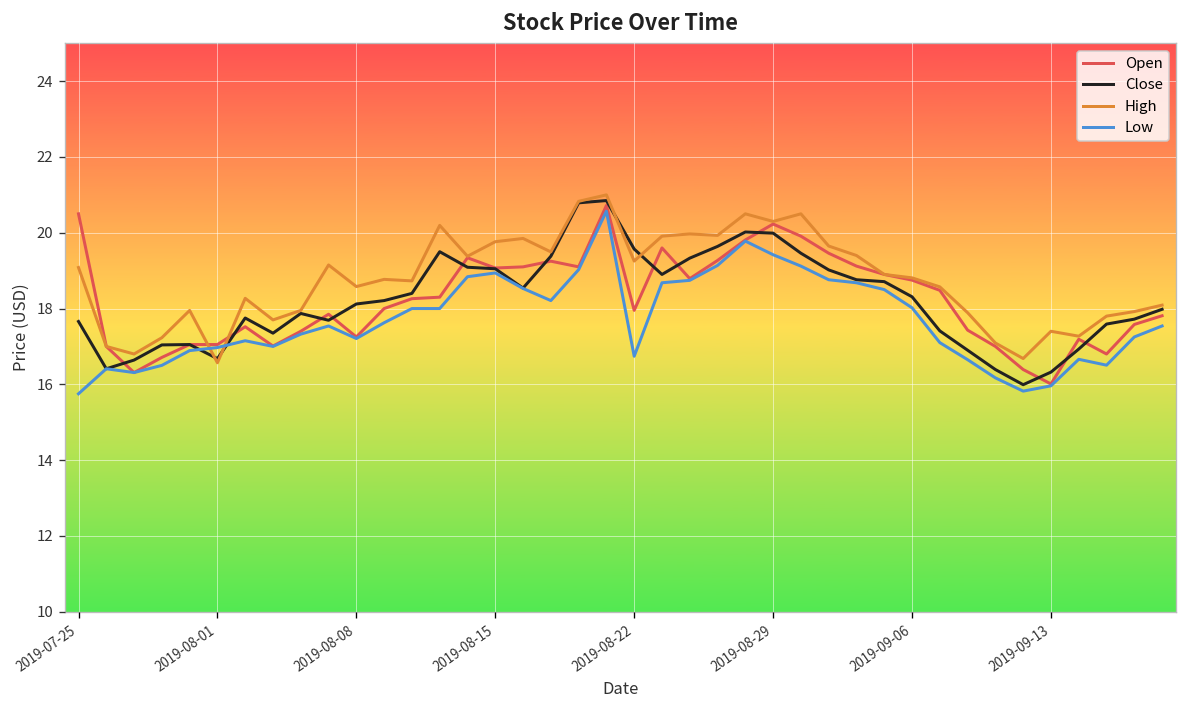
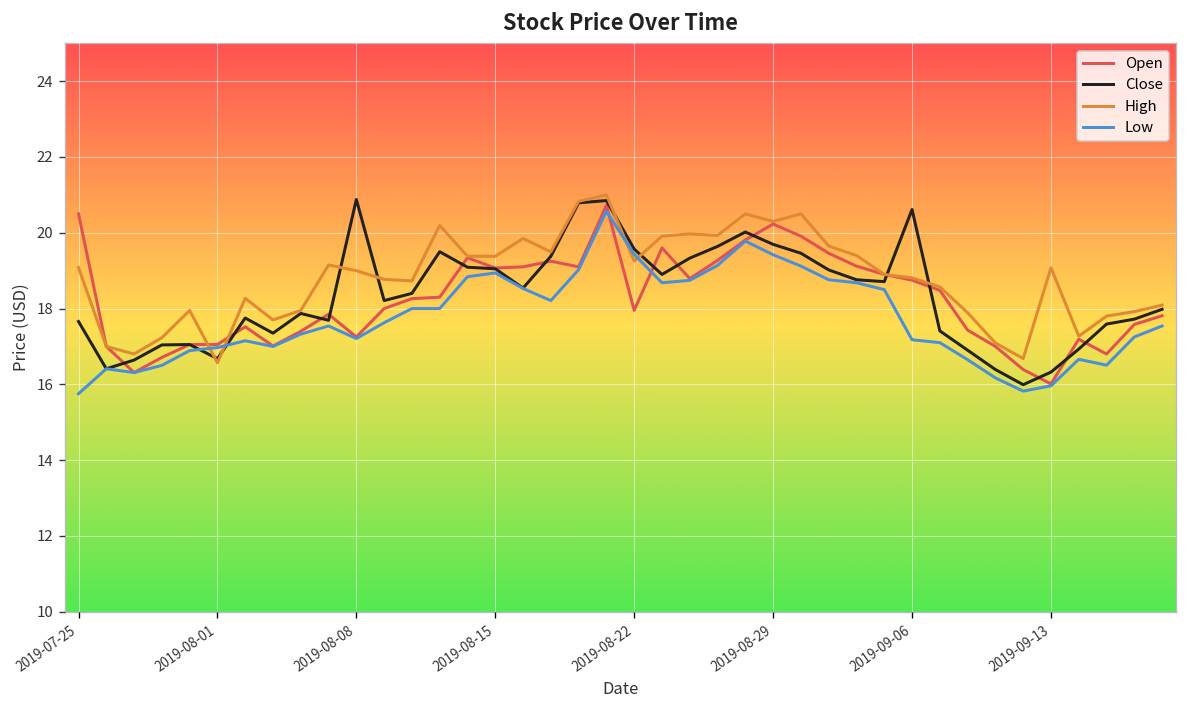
Close, 2019-08-08: 18.1 -> 20.9
High, 2019-08-08: 18.6 -> 19.0
High, 2019-08-15: 19.8 -> 19.4
Low, 2019-08-22: 16.7 -> 19.4
Close, 2019-08-29: 20.0 -> 19.7
Close, 2019-09-06: 18.3 -> 20.6
Low, 2019-09-06: 18.0 -> 17.2
High, 2019-09-13: 17.4 -> 19.1
